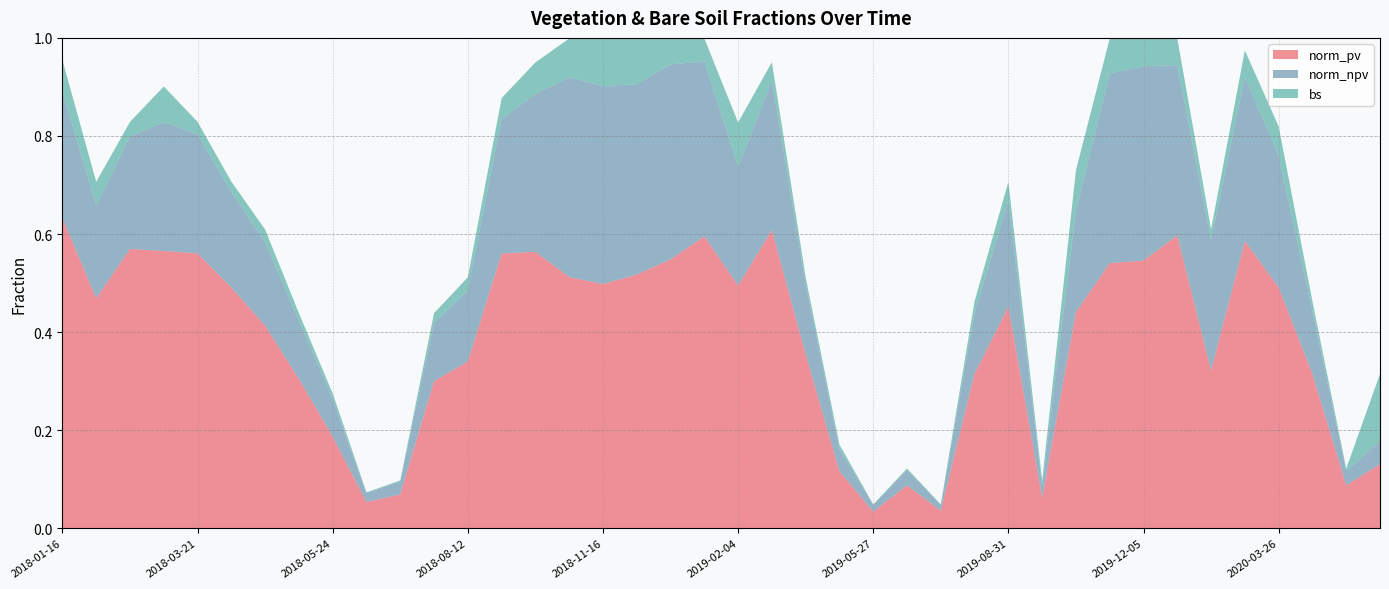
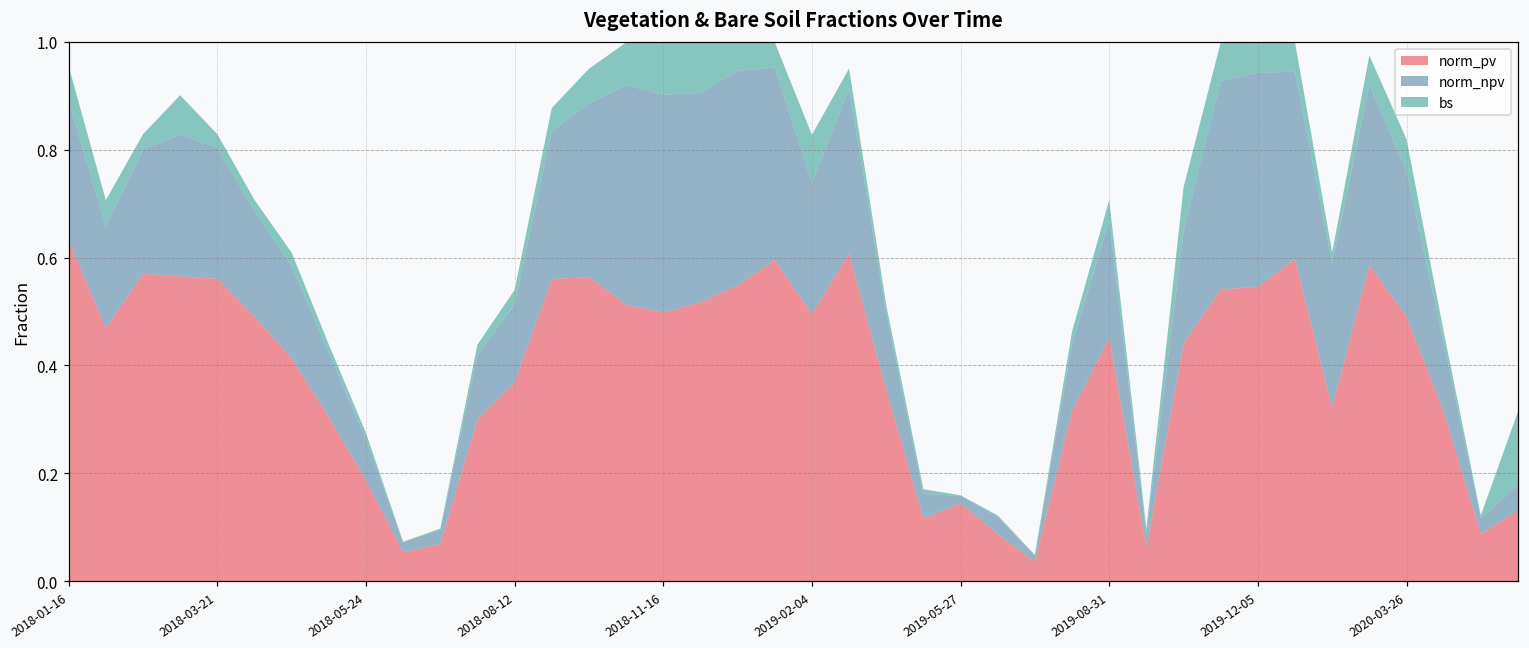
norm_pv, 2018-08-12: 0.34 -> 0.37
norm_pv, 2019-05-27: 0.03 -> 0.14
